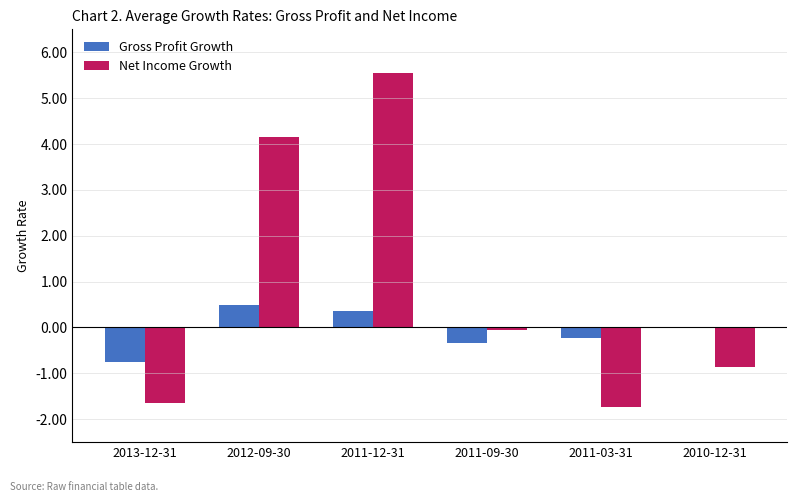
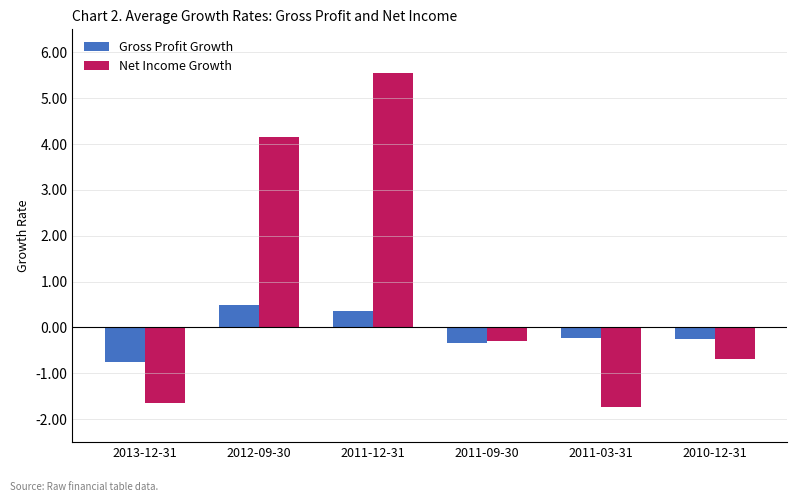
Net Income Growth, 2011-09-30: -0.1 -> -0.3
Gross Profit Growth, 2010-12-31: 0.0 -> -0.3
Net Income Growth, 2010-12-31: -0.9 -> -0.7
